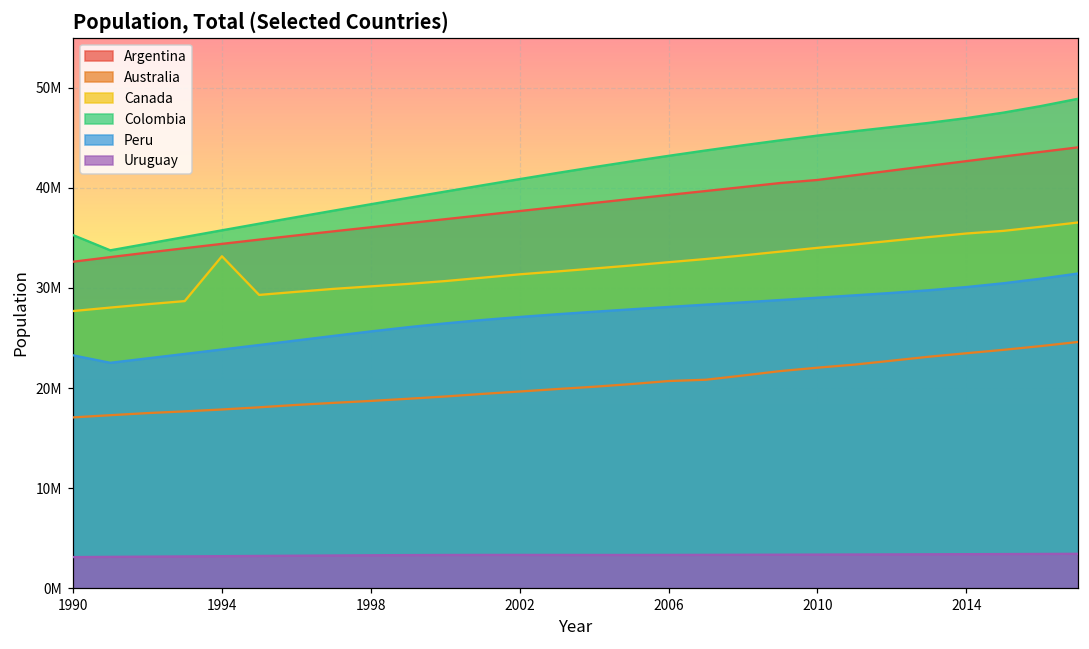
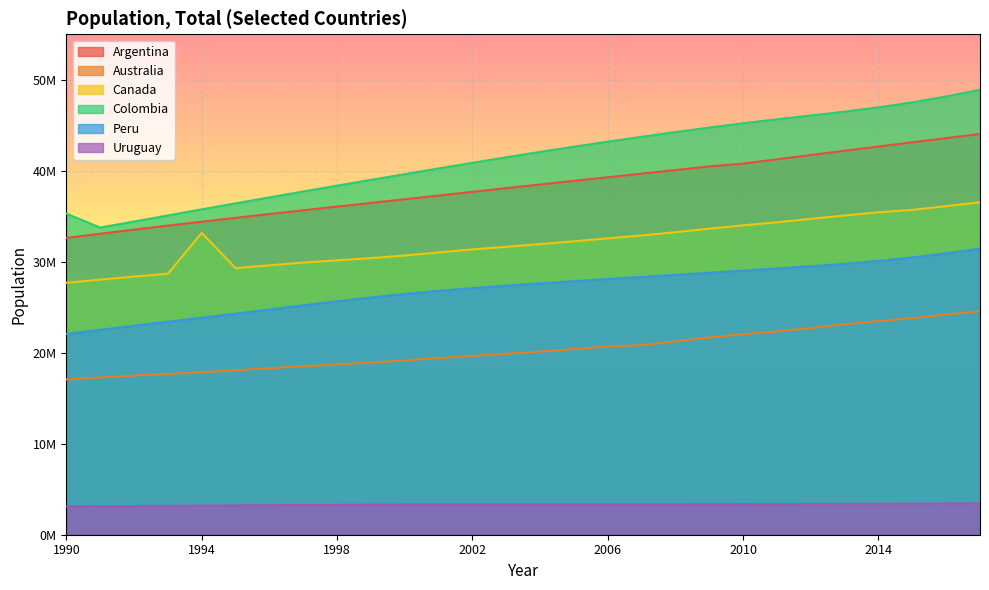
Peru, 1990: 23000000 -> 22000000
